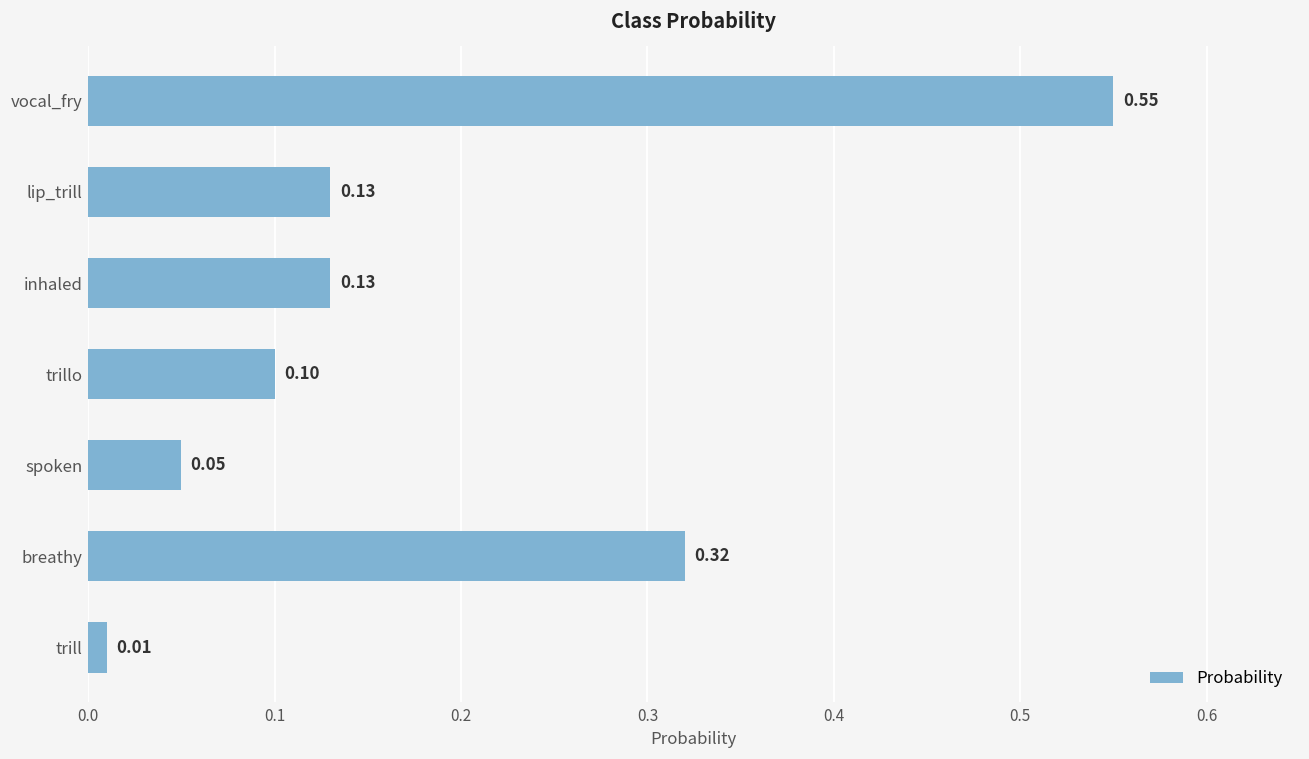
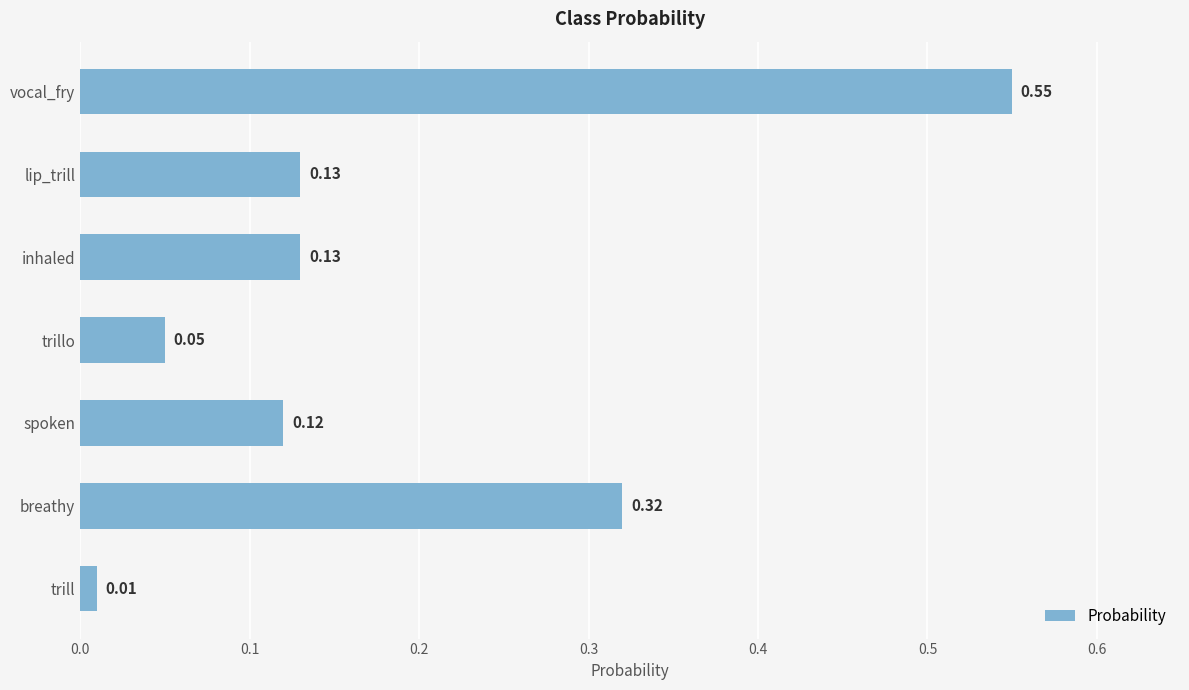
trillo: 0.10 -> 0.05
spoken: 0.05 -> 0.12
